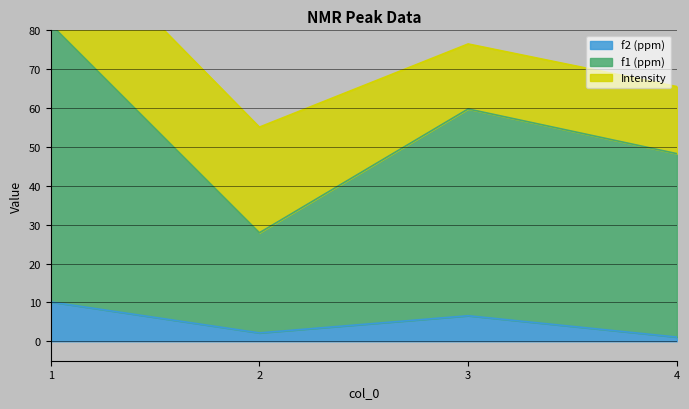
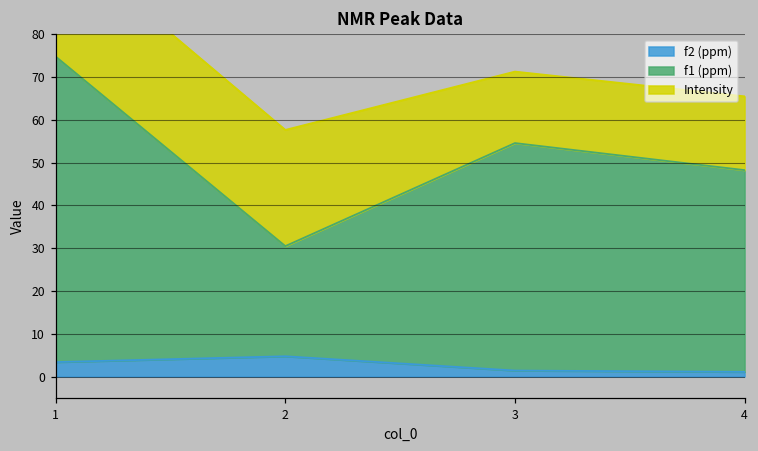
f2 (ppm), 1: 10 -> 3
f2 (ppm), 2: 2 -> 5
f2 (ppm), 3: 7 -> 1
